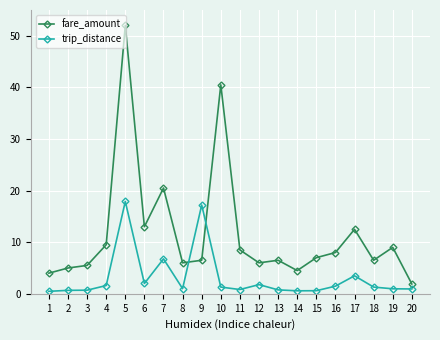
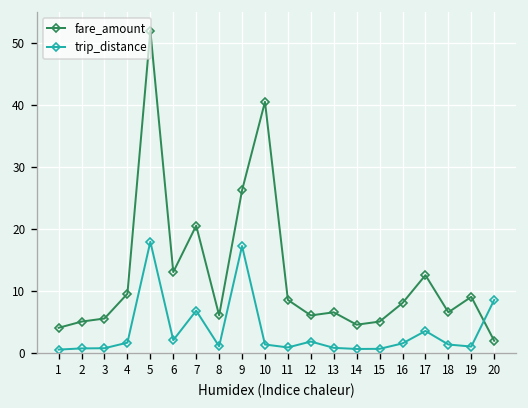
fare_amount, 9: 7 -> 26
fare_amount, 15: 7 -> 5
trip_distance, 20: 1 -> 9
